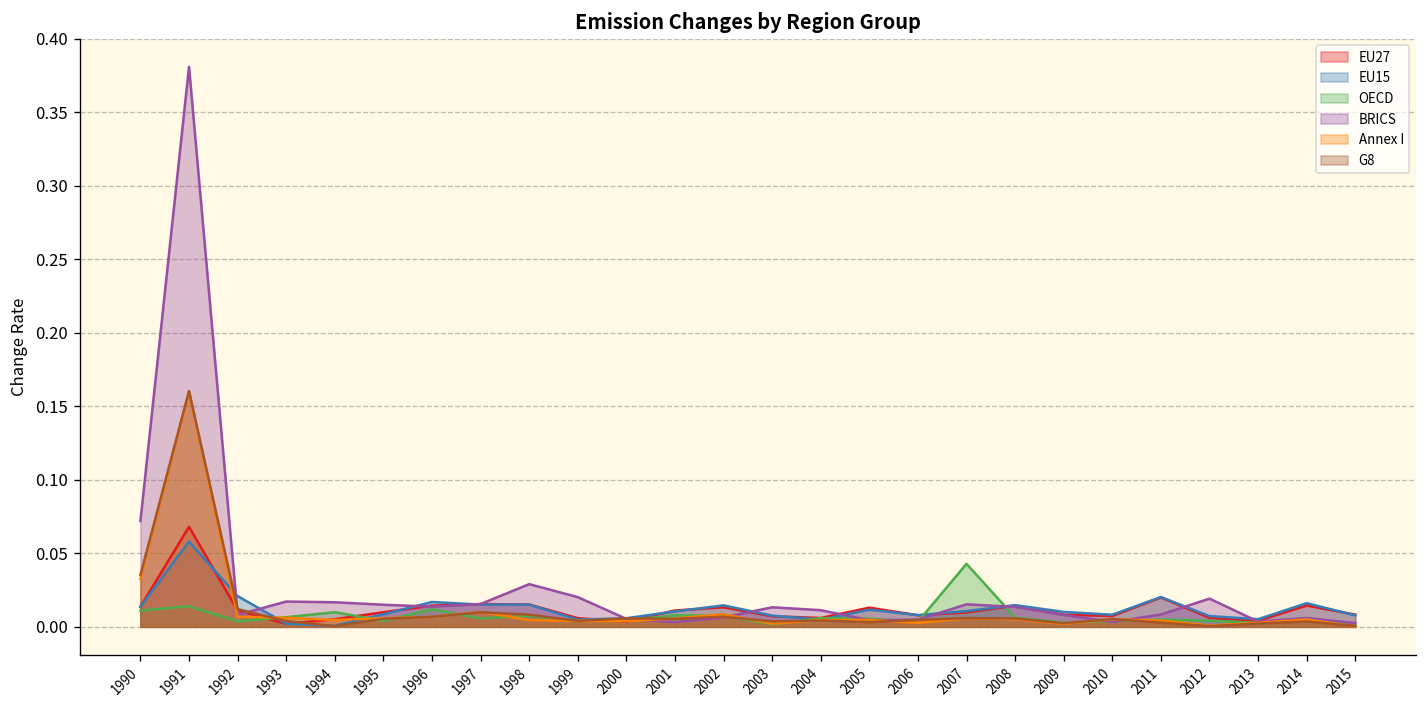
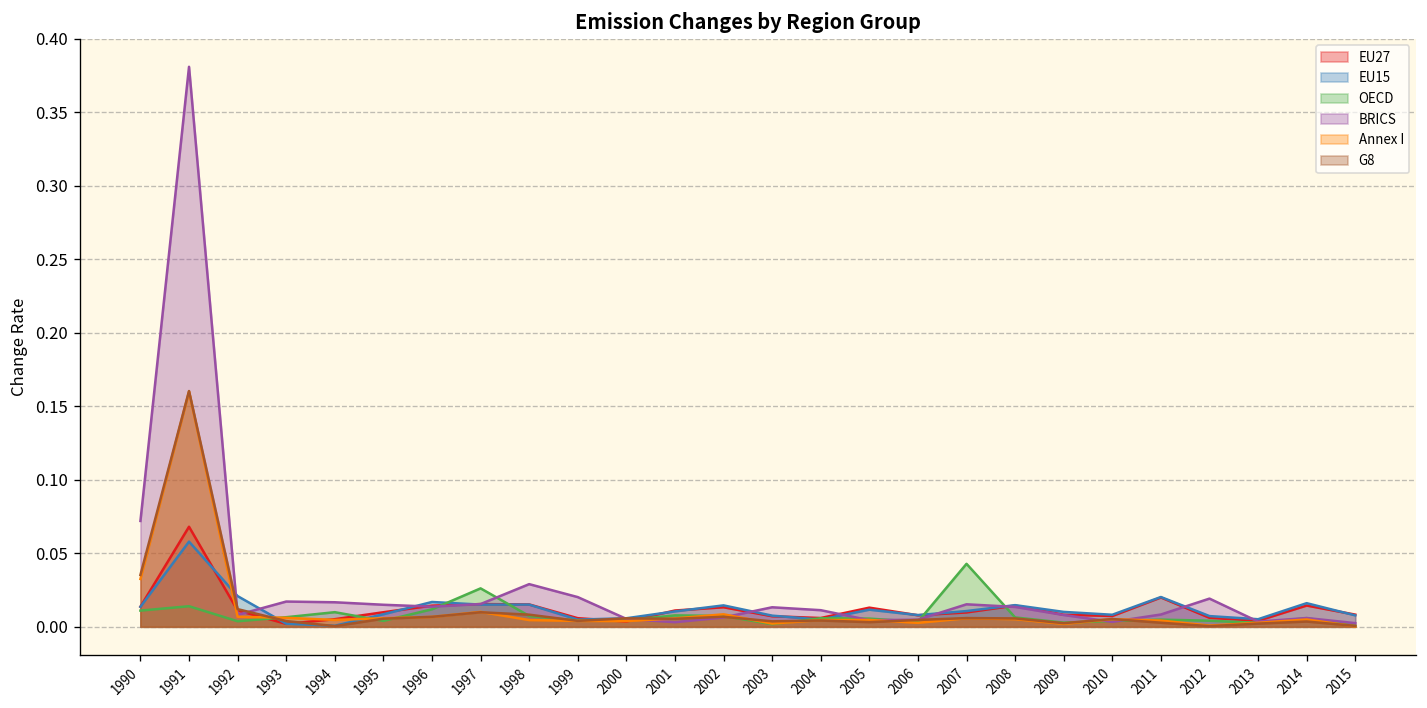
OECD, 1997: 0.006 -> 0.026
